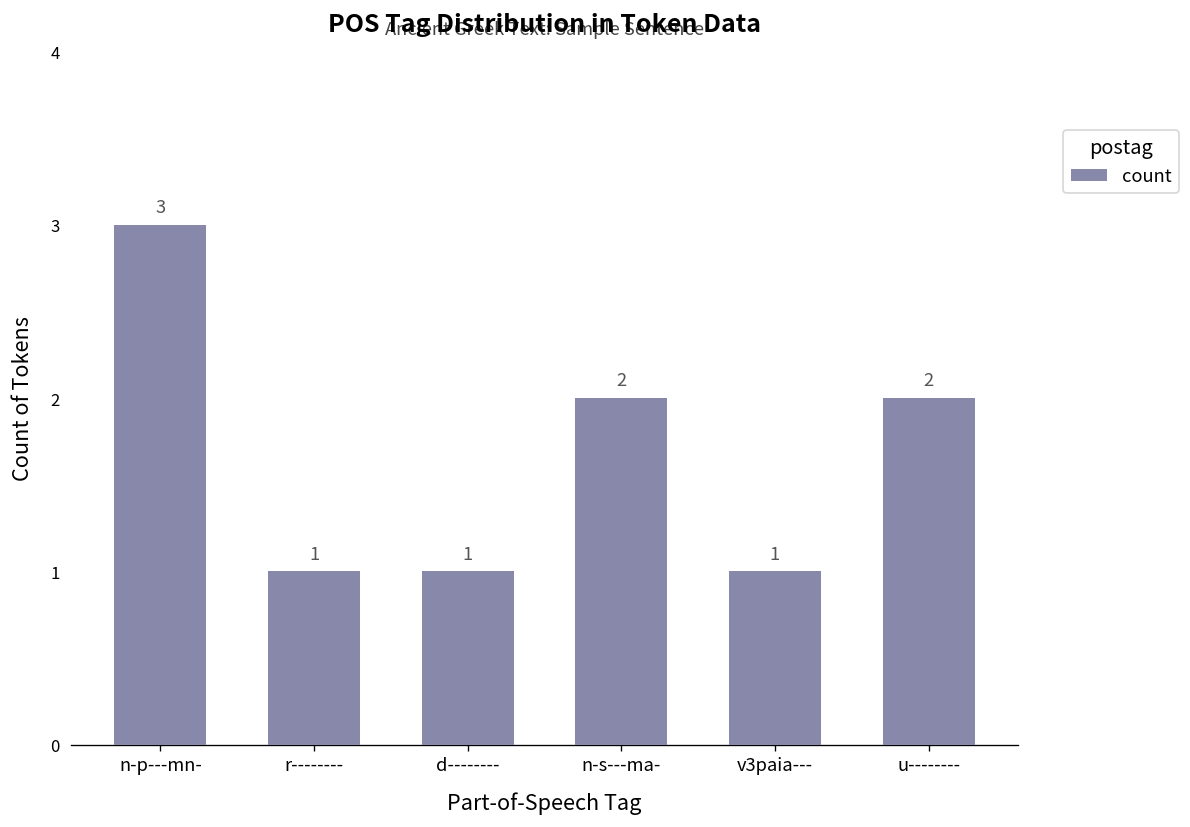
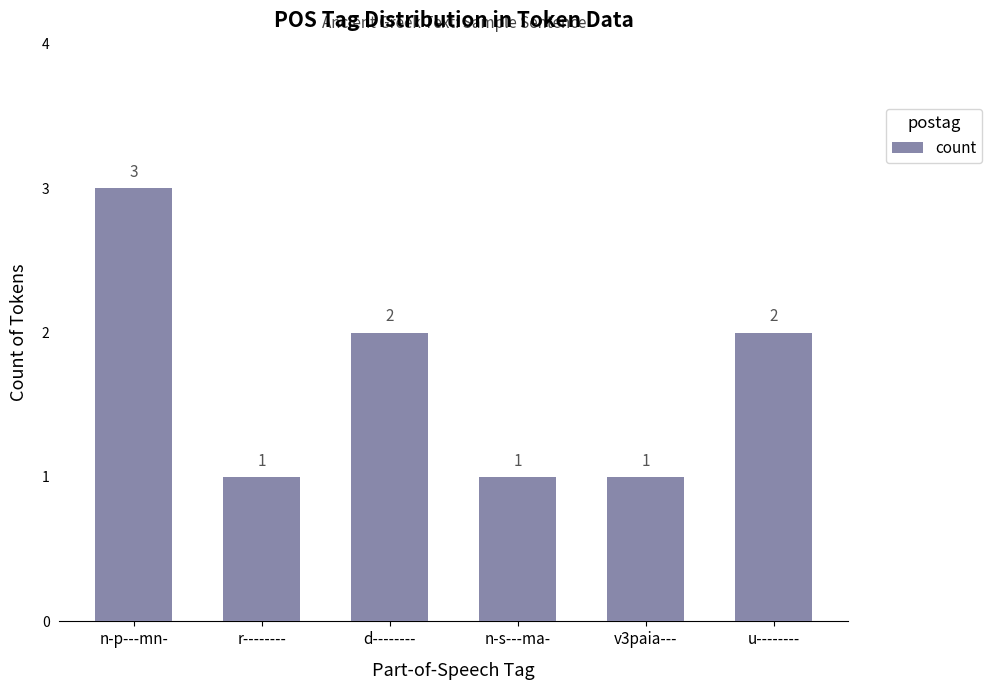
d--------: 1 -> 2
n-s---ma-: 2 -> 1
